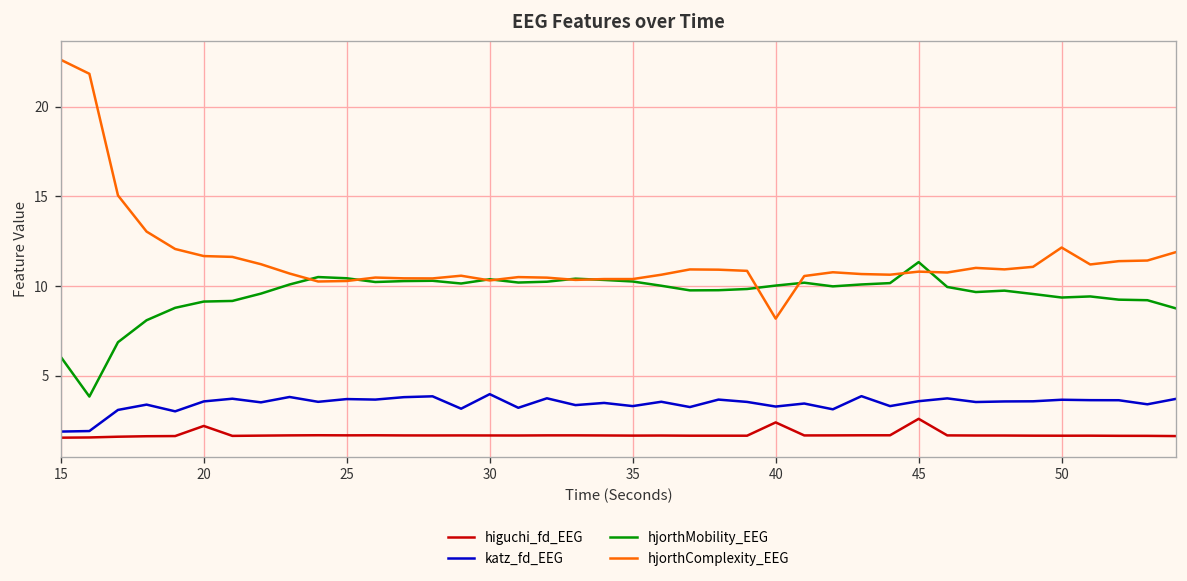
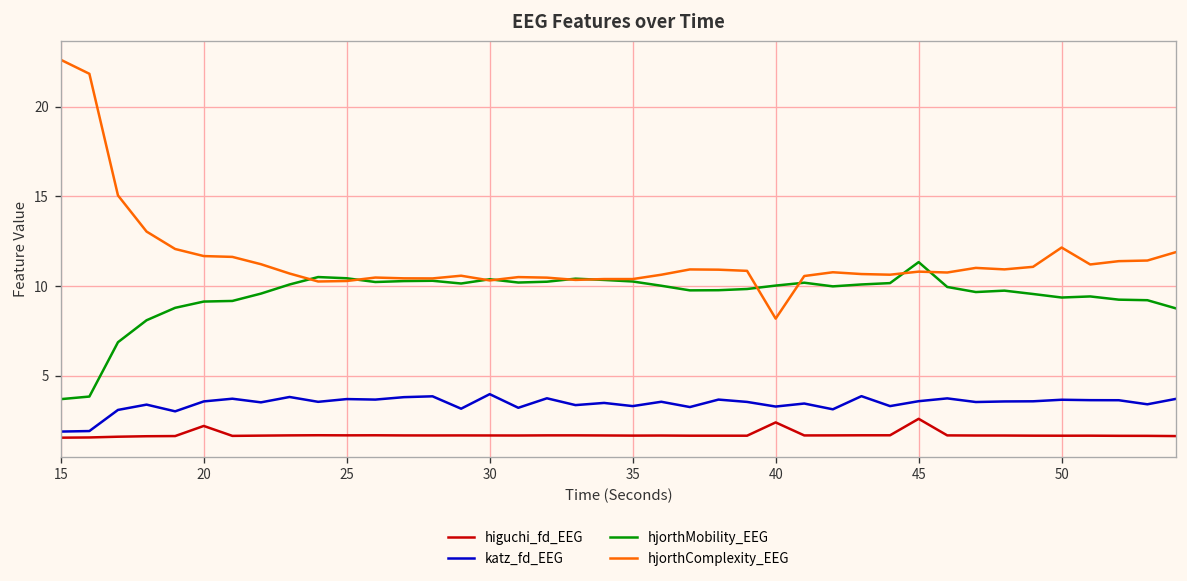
hjorthMobility_EEG, 15: 6.1 -> 3.7
